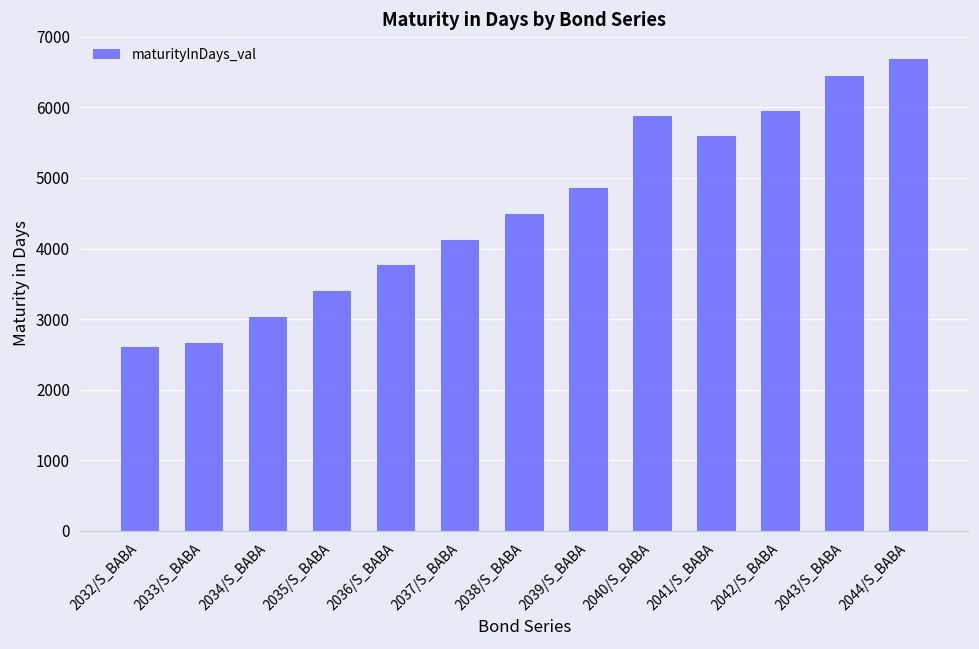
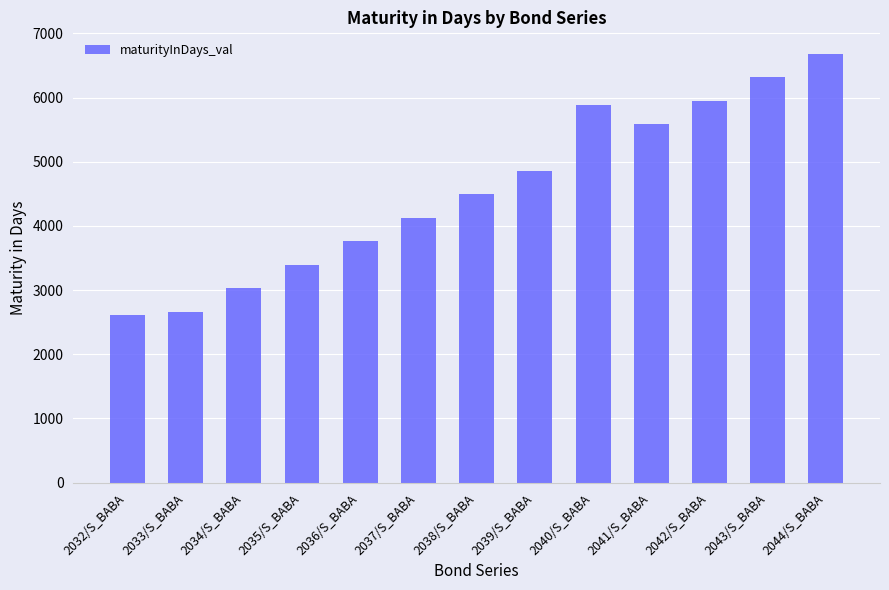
2043/S_BABA: 6400 -> 6300
